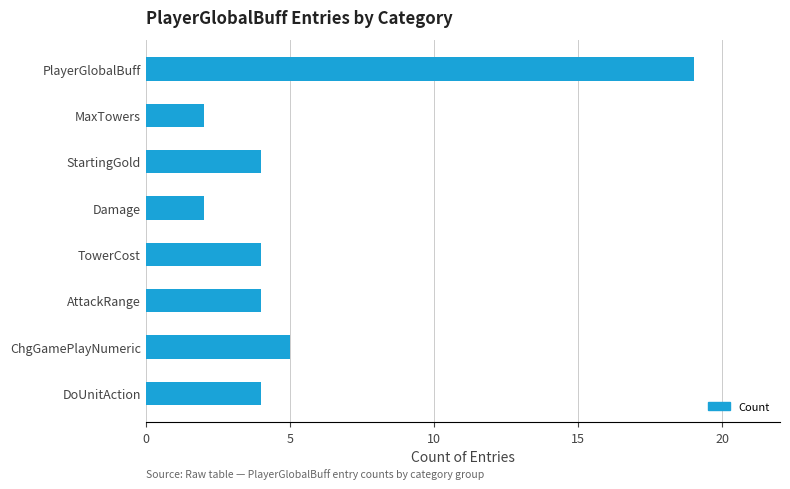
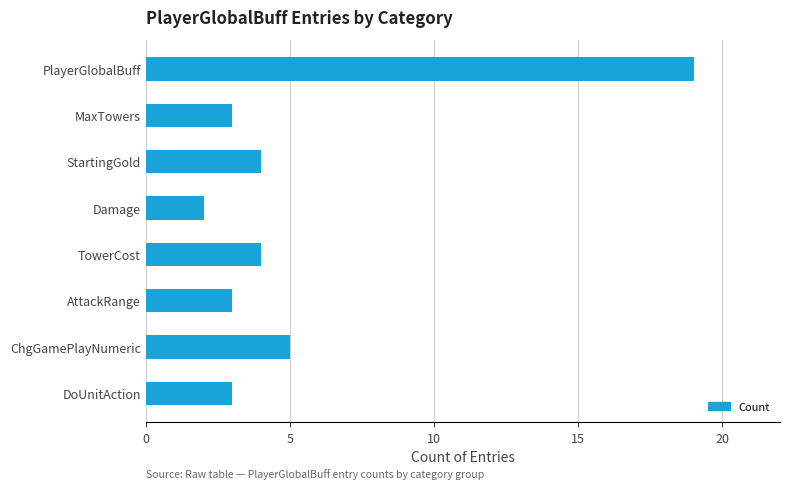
MaxTowers: 2 -> 3
AttackRange: 4 -> 3
DoUnitAction: 4 -> 3
